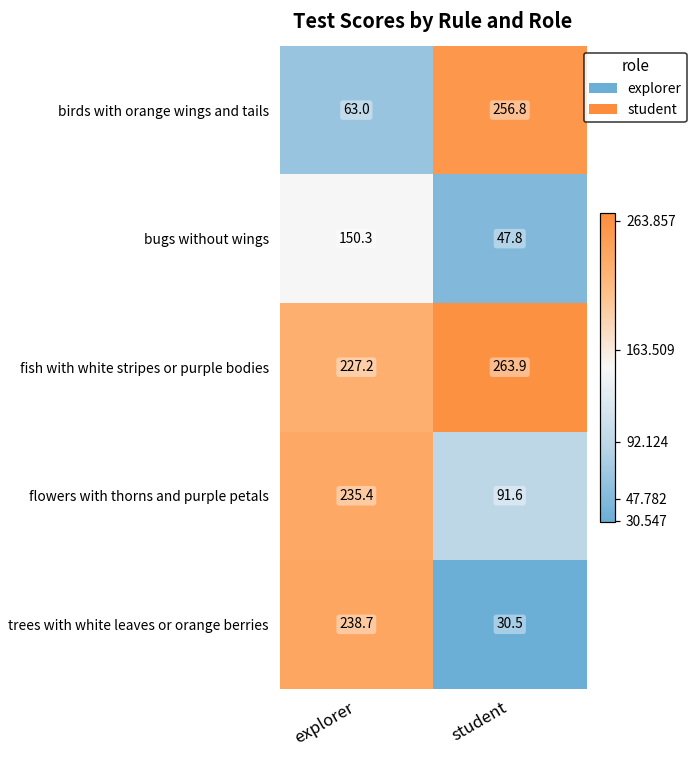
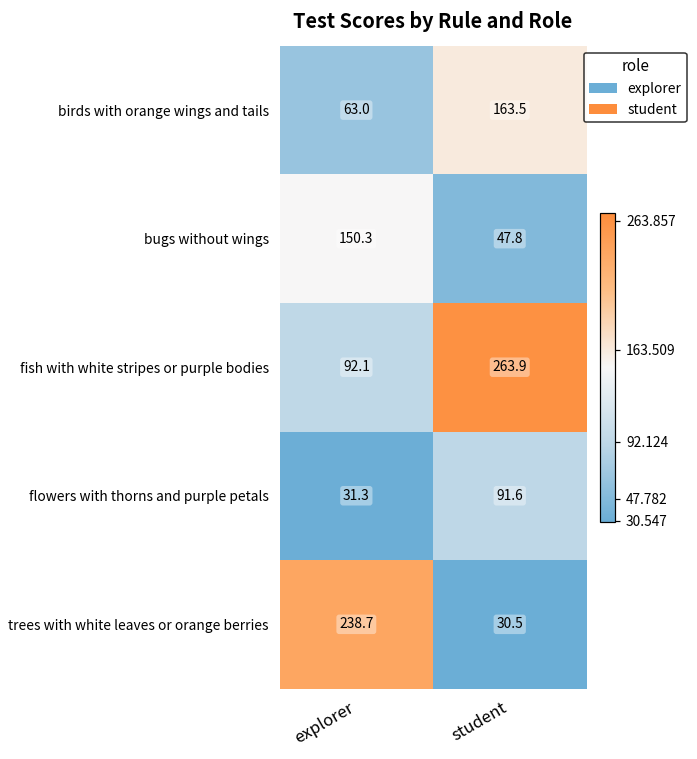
birds with orange wings and tails, student: 256.8 -> 163.5
fish with white stripes or purple bodies, explorer: 227.2 -> 92.1
flowers with thorns and purple petals, explorer: 235.4 -> 31.3
